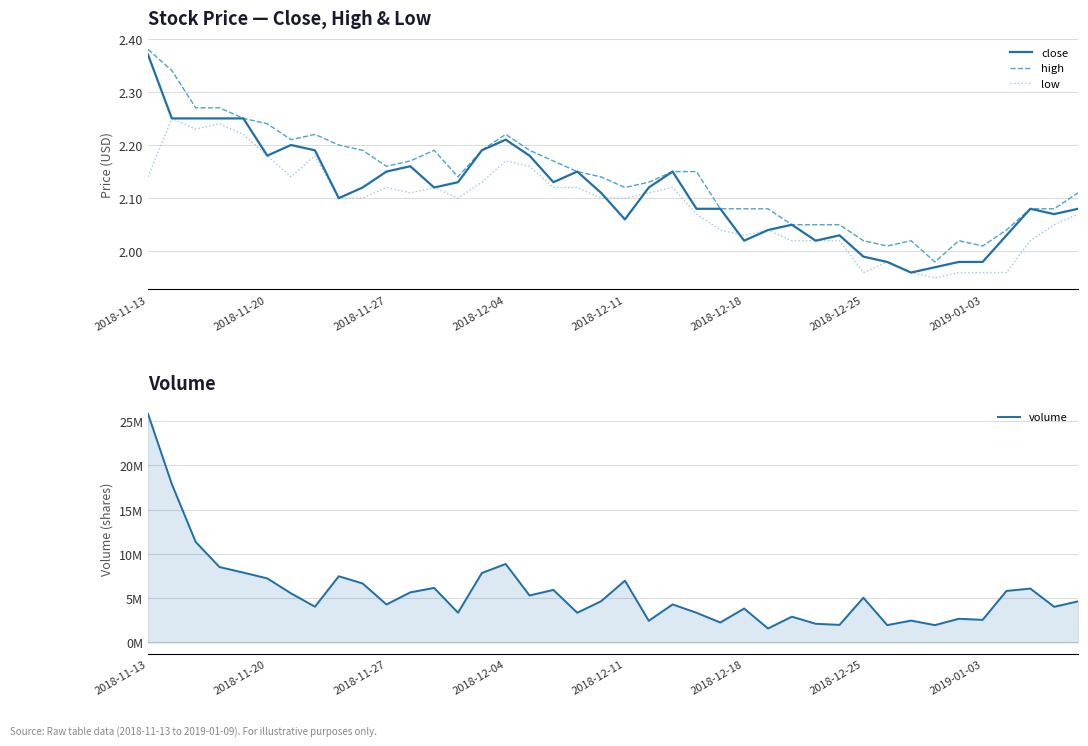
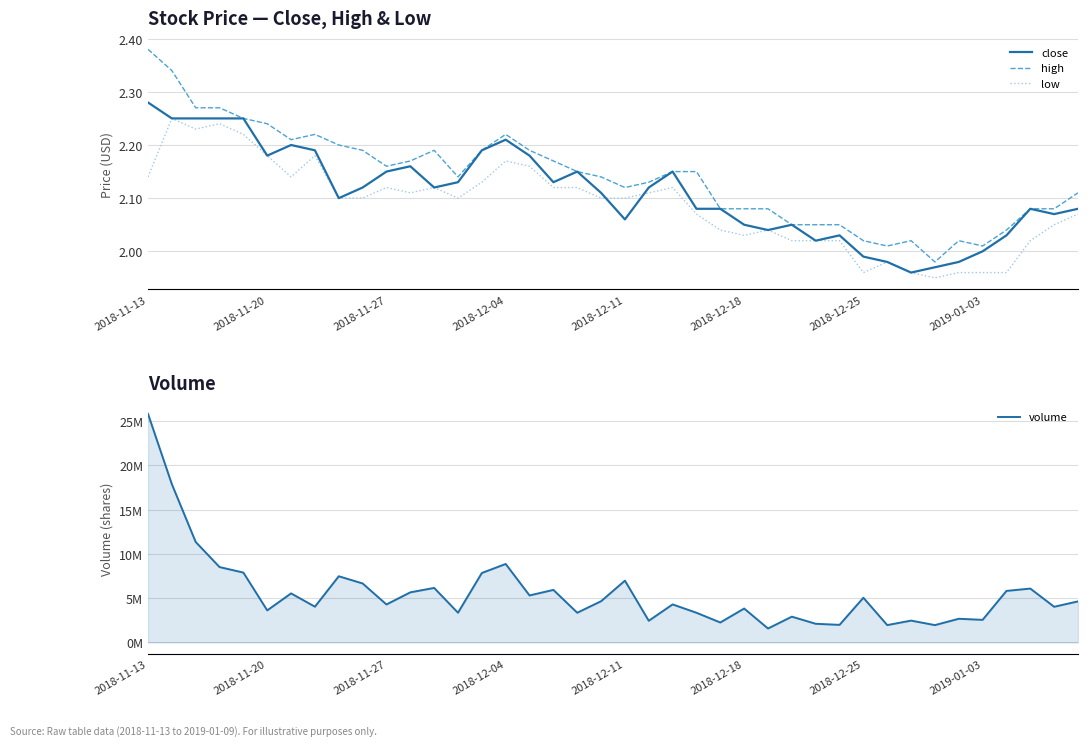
Stock Price — Close, High & Low, close, 2018-11-13: 2.37 -> 2.28
Stock Price — Close, High & Low, close, 2018-12-18: 2.02 -> 2.05
Stock Price — Close, High & Low, close, 2019-01-03: 1.98 -> 2.00
Volume, 2018-11-20: 7000000 -> 4000000
